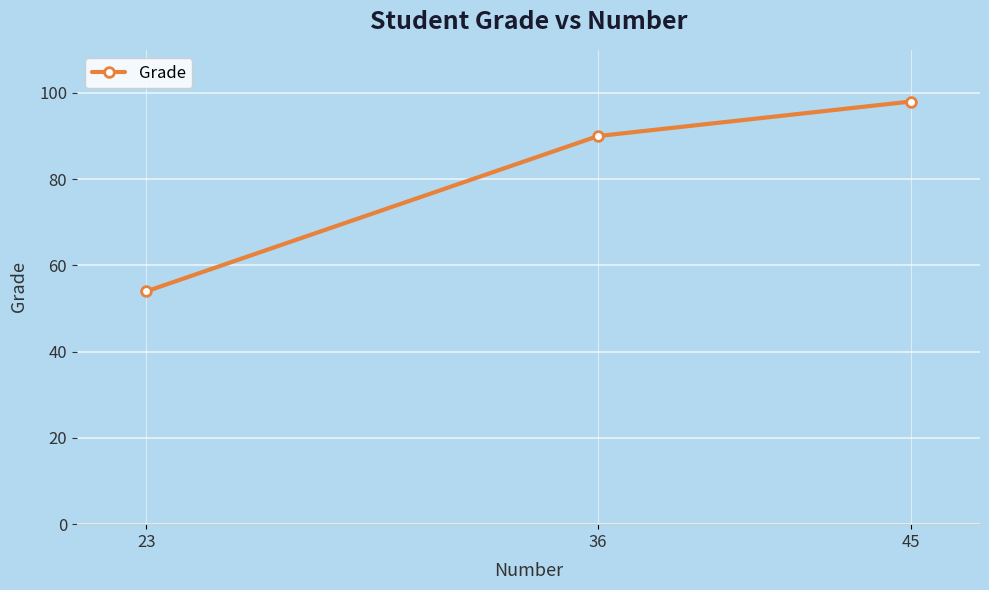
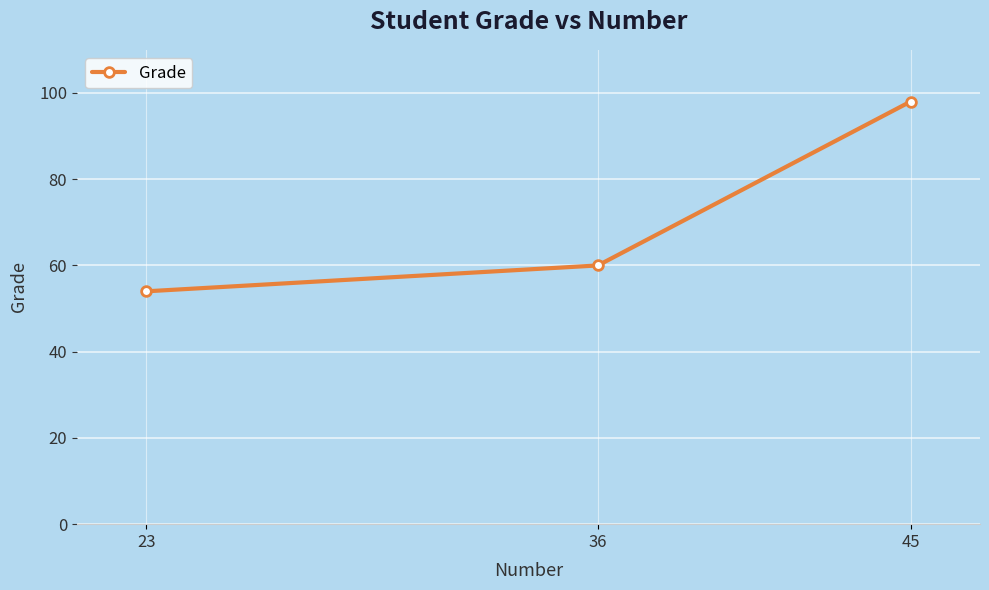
36: 90 -> 60
